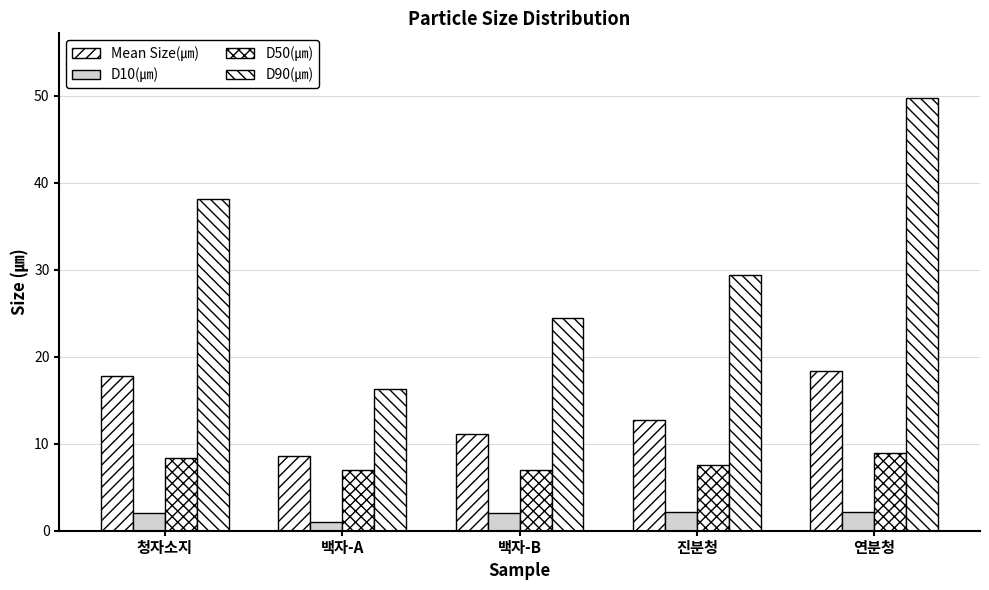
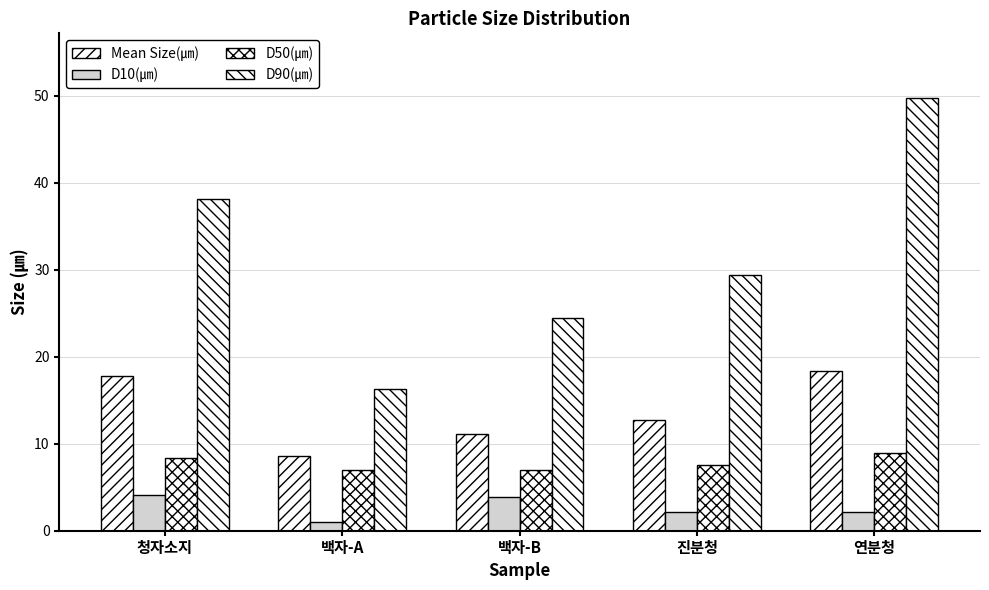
D10(㎛), 청자소지: 2 -> 4
D10(㎛), 백자-B: 2 -> 4
